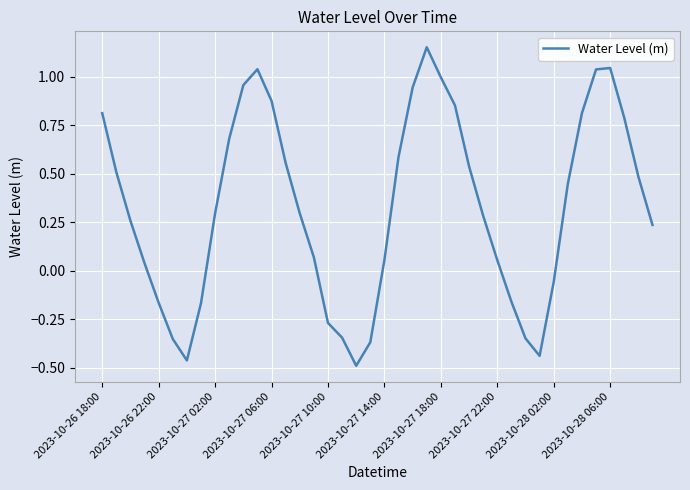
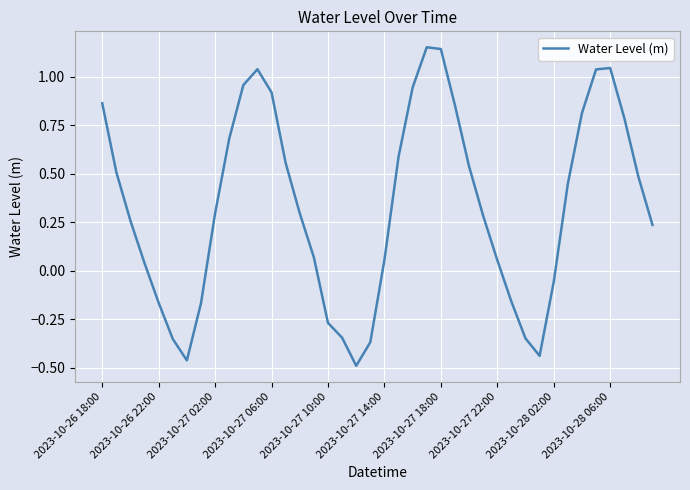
2023-10-26 18:00: 0.81 -> 0.86
2023-10-27 06:00: 0.88 -> 0.92
2023-10-27 18:00: 1.00 -> 1.14
